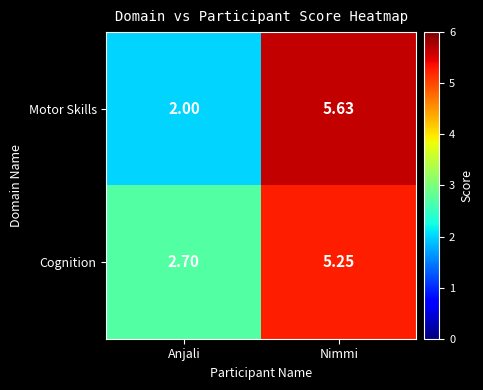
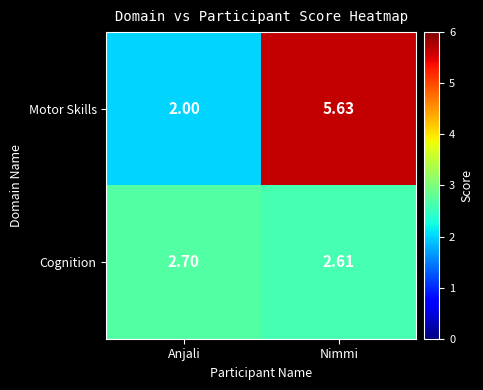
Cognition, Nimmi: 5.25 -> 2.61
